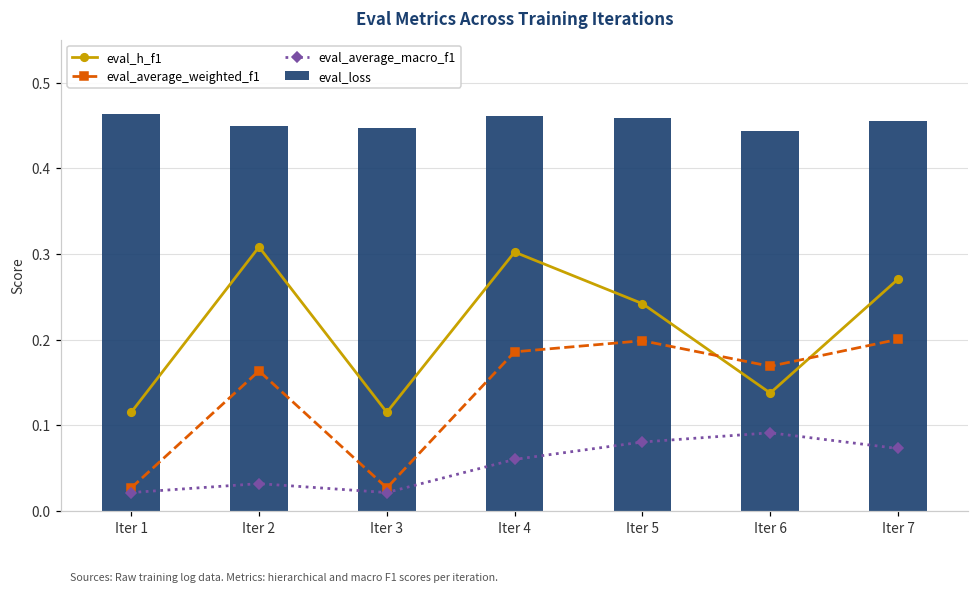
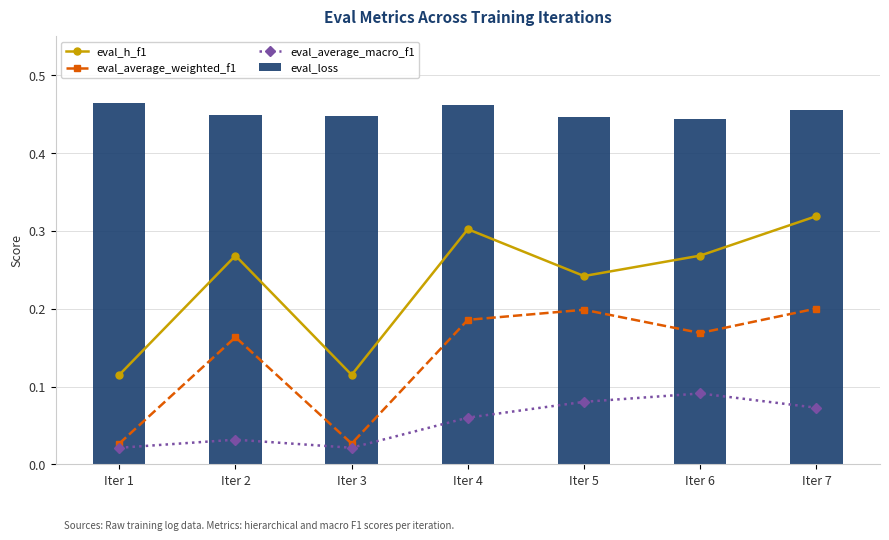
eval_h_f1, Iter 2: 0.31 -> 0.27
eval_loss, Iter 5: 0.46 -> 0.45
eval_h_f1, Iter 6: 0.14 -> 0.27
eval_h_f1, Iter 7: 0.27 -> 0.32
